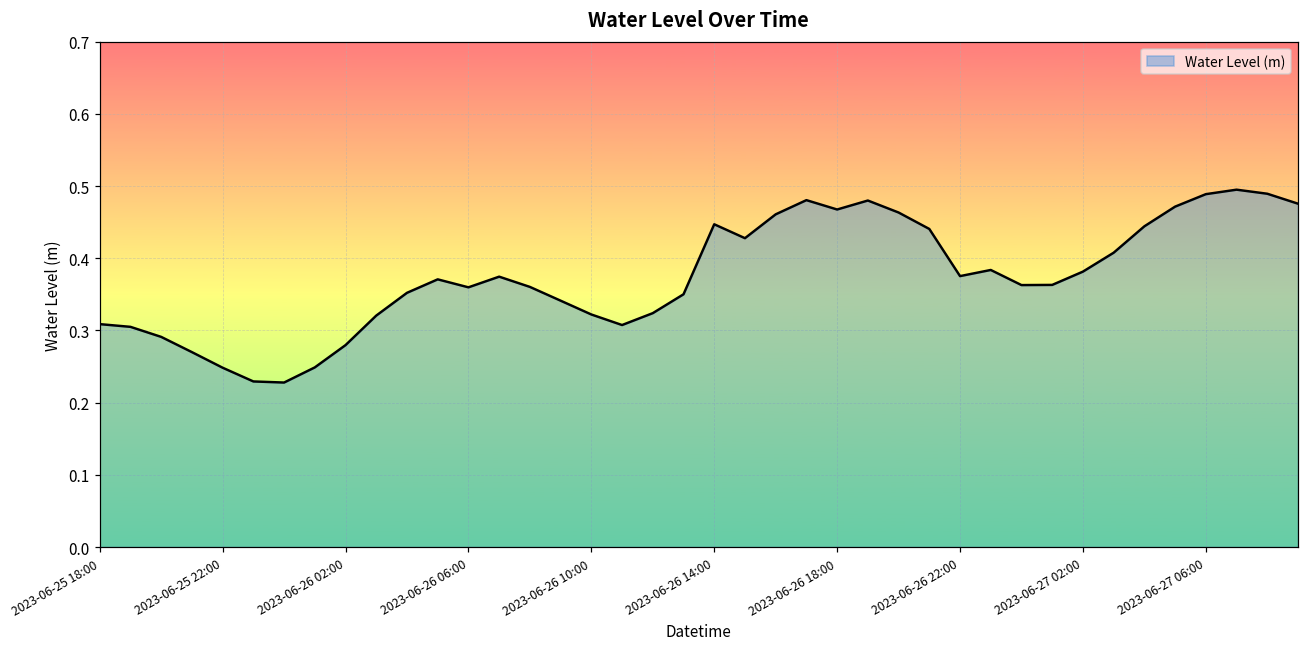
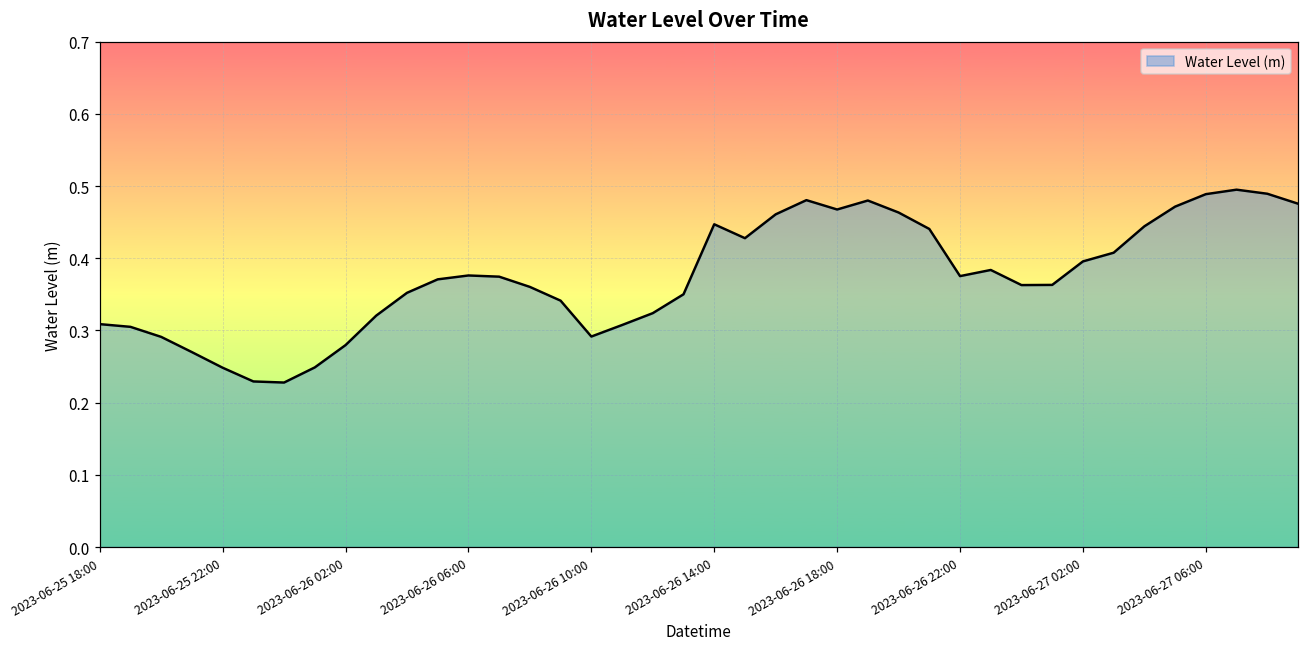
2023-06-26 06:00: 0.36 -> 0.38
2023-06-26 10:00: 0.32 -> 0.29
2023-06-27 02:00: 0.38 -> 0.40
